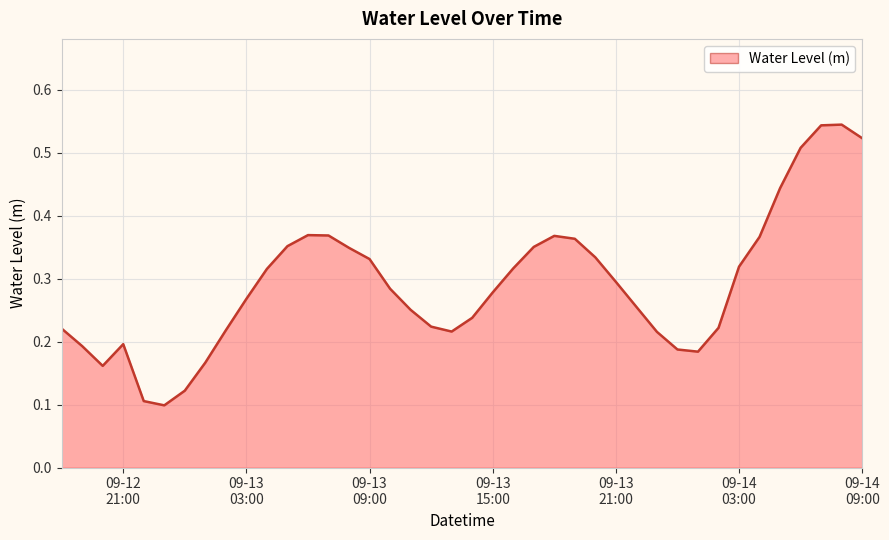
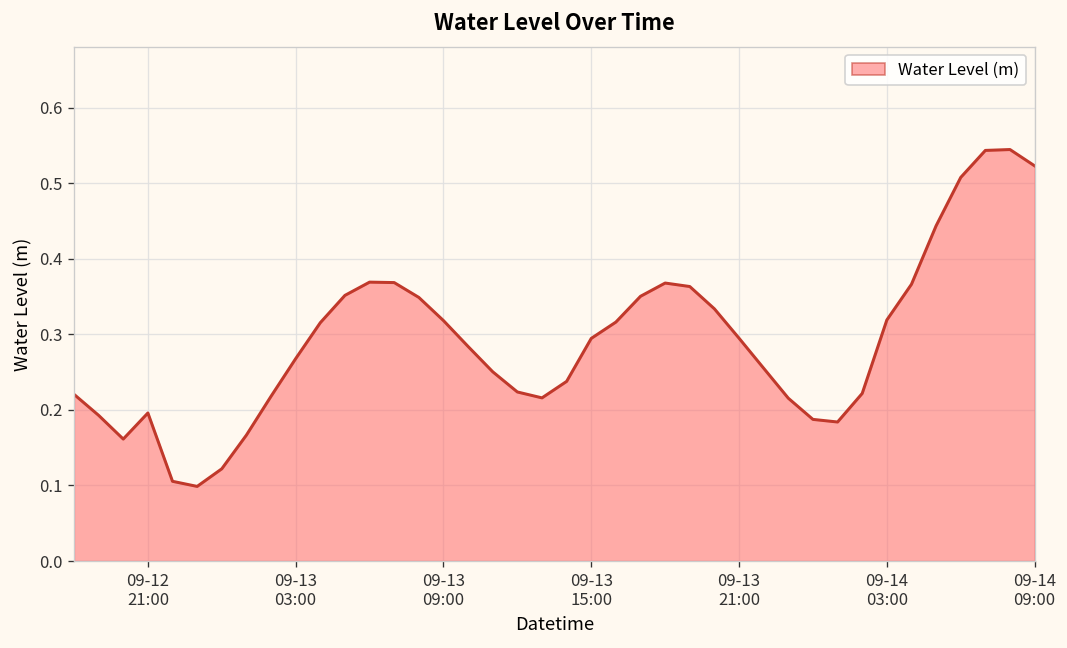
09-13 09:00: 0.33 -> 0.32
09-13 15:00: 0.28 -> 0.29
